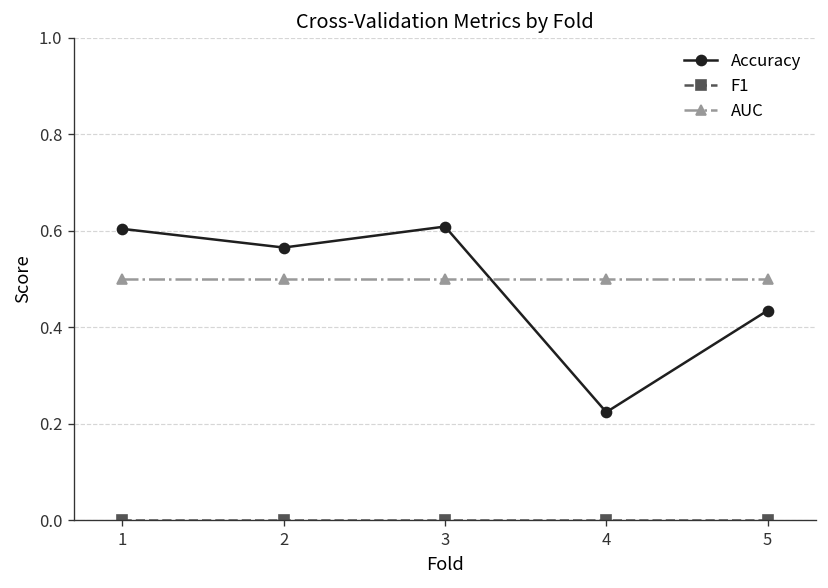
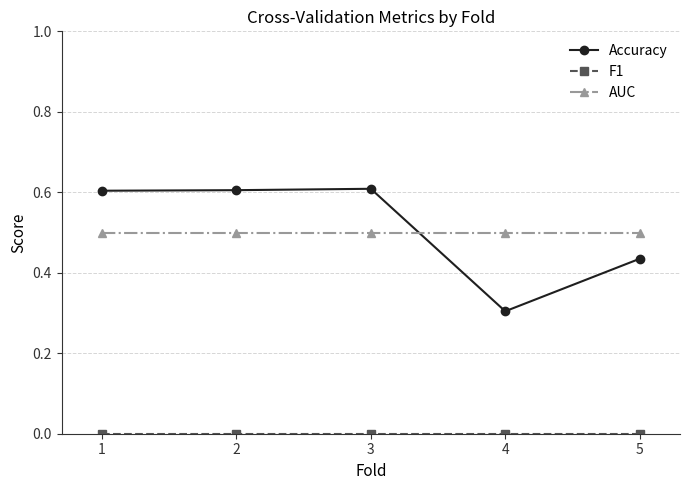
Accuracy, 2: 0.57 -> 0.61
Accuracy, 4: 0.22 -> 0.30
